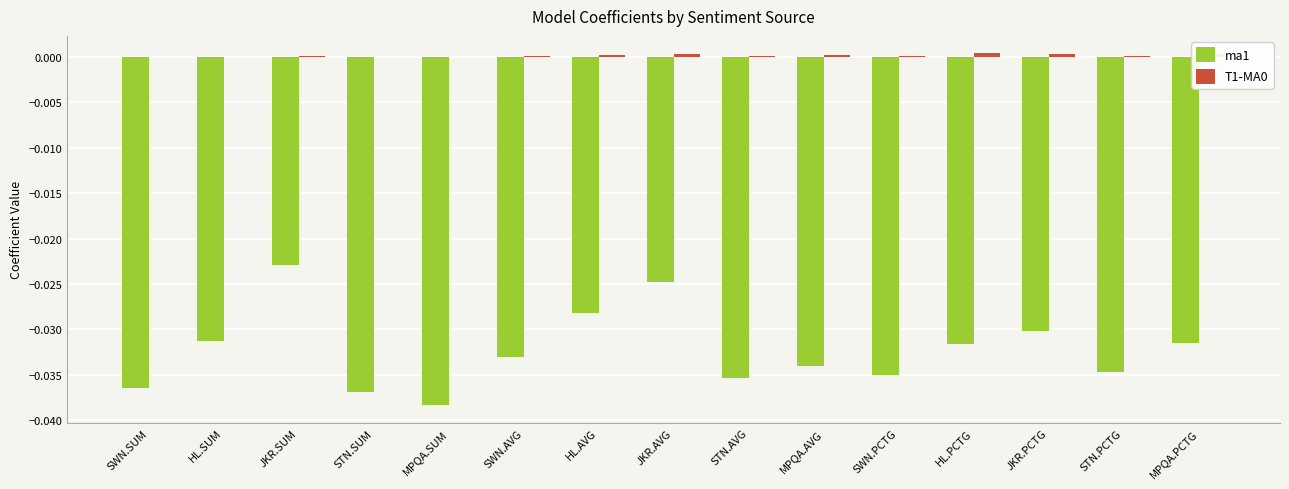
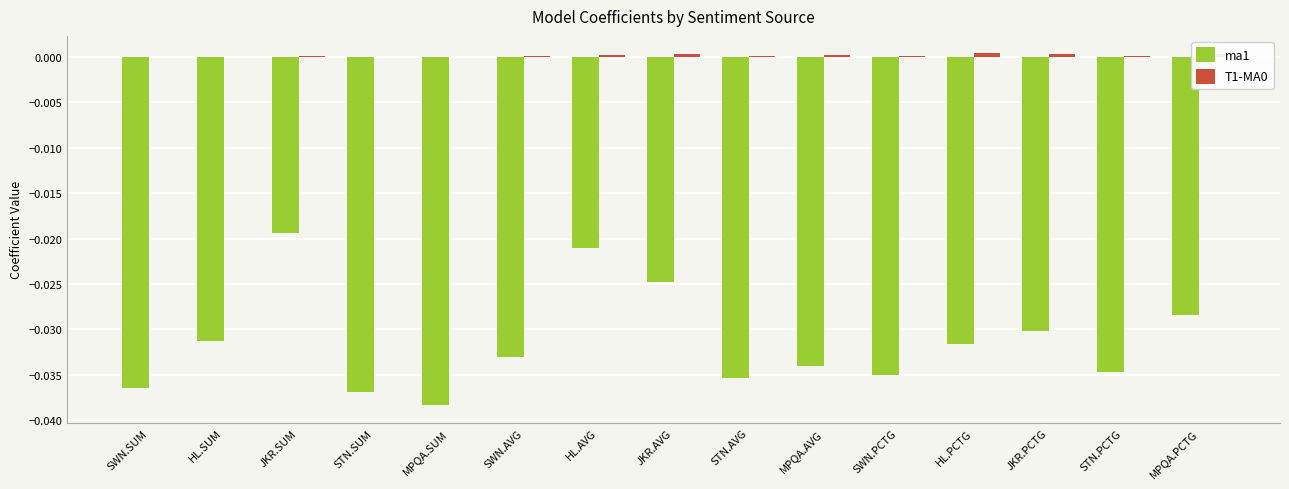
ma1, JKR.SUM: -0.023 -> -0.019
ma1, HL.AVG: -0.028 -> -0.021
ma1, MPQA.PCTG: -0.031 -> -0.028
